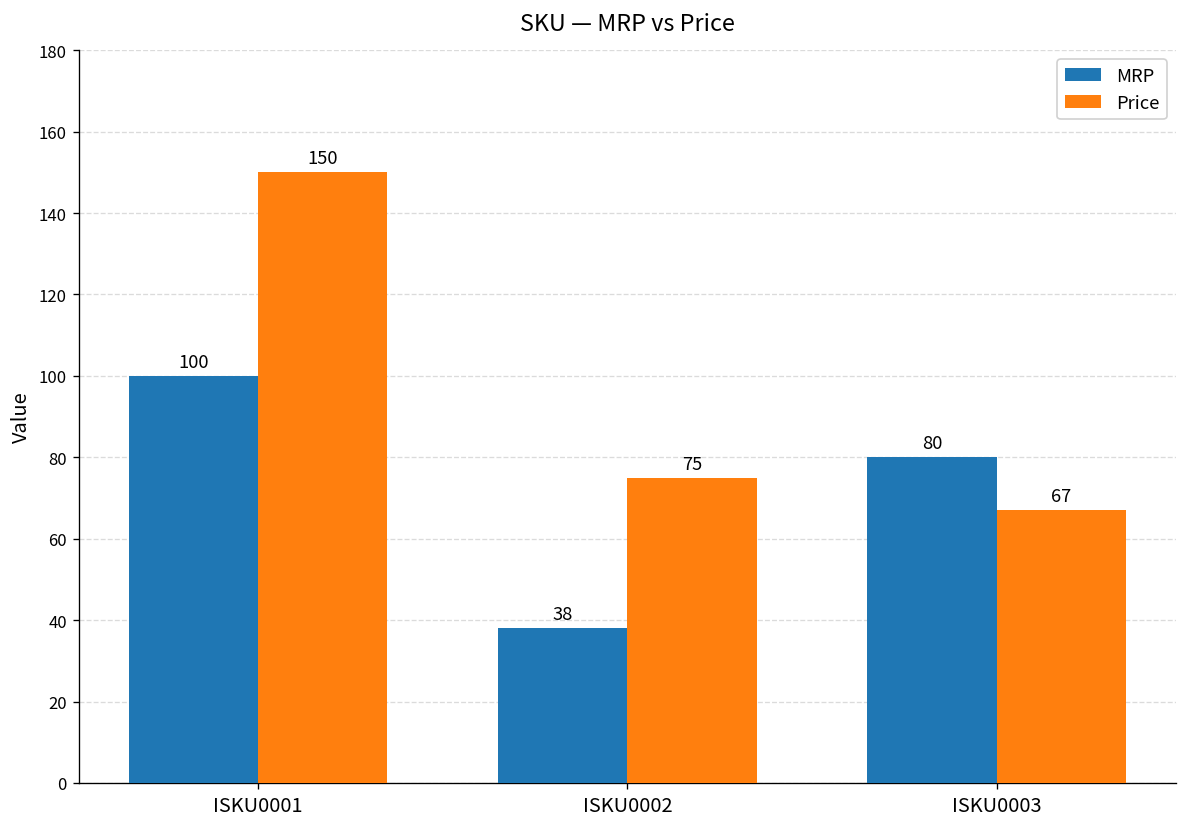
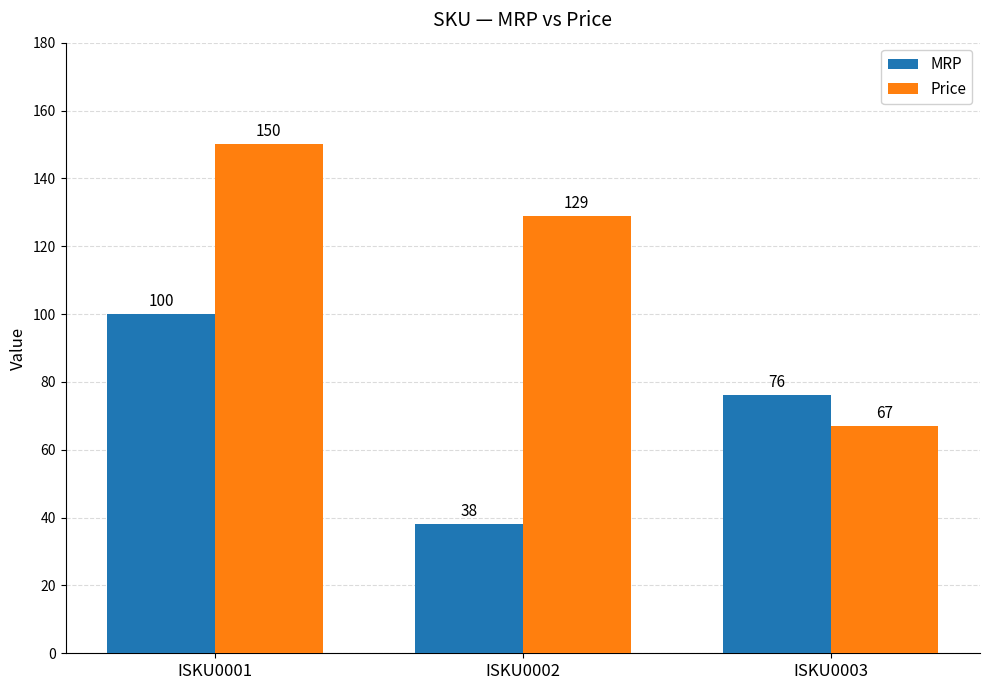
Price, ISKU0002: 75 -> 129
MRP, ISKU0003: 80 -> 76
